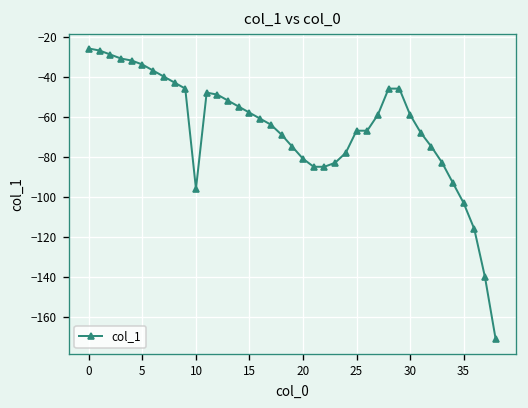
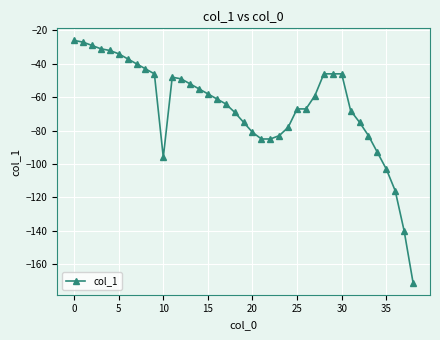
30: -59 -> -46
